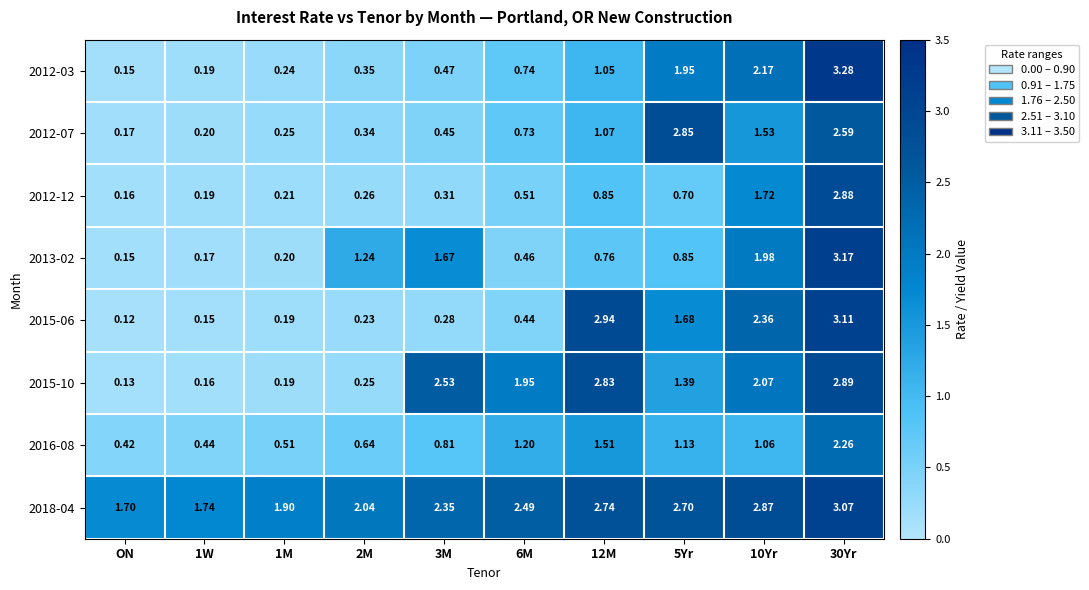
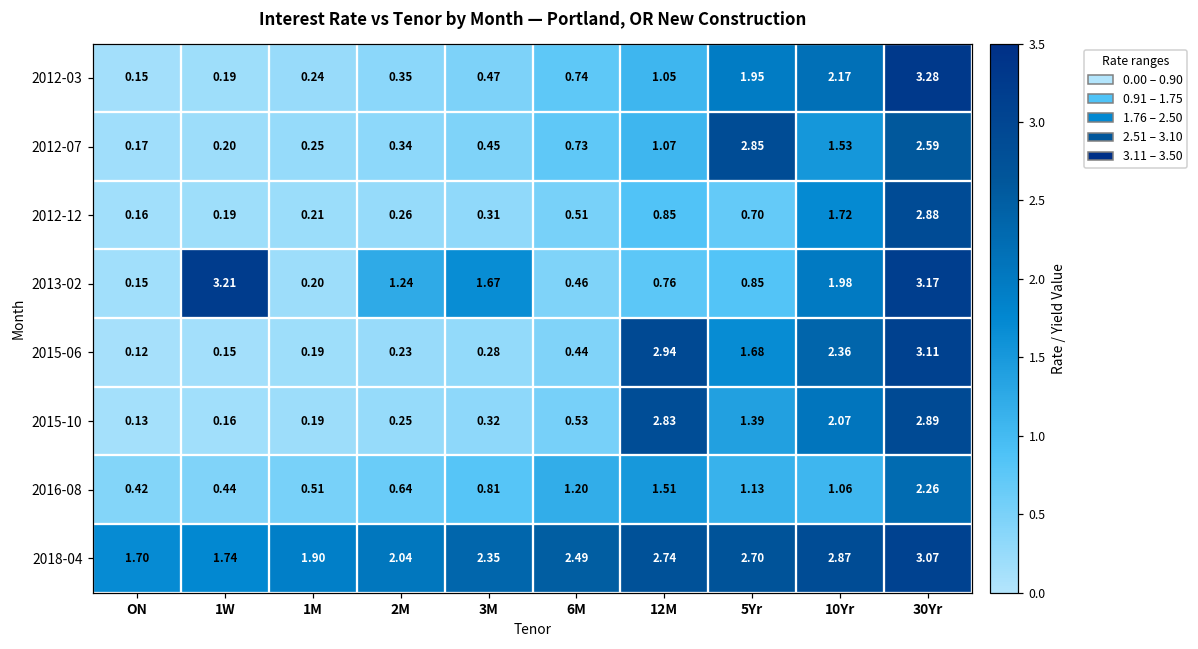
2013-02, 1W: 0.17 -> 3.21
2015-10, 3M: 2.53 -> 0.32
2015-10, 6M: 1.95 -> 0.53
